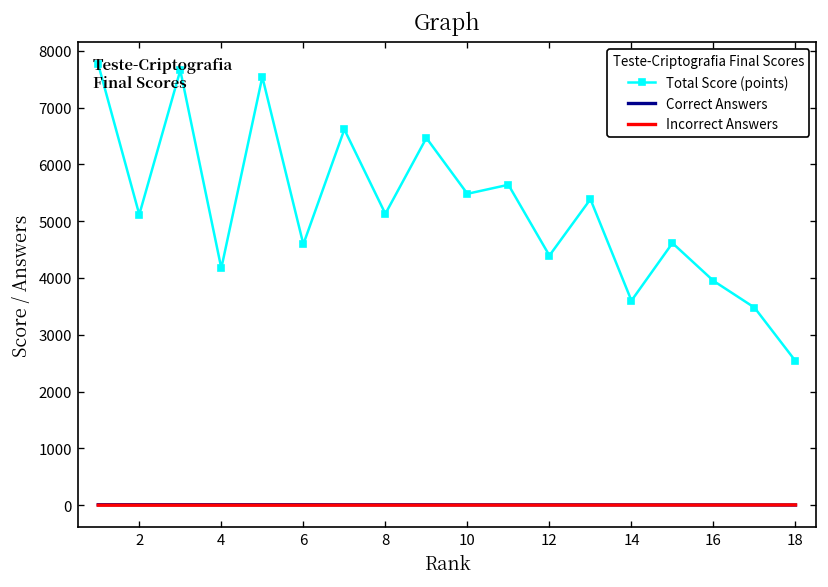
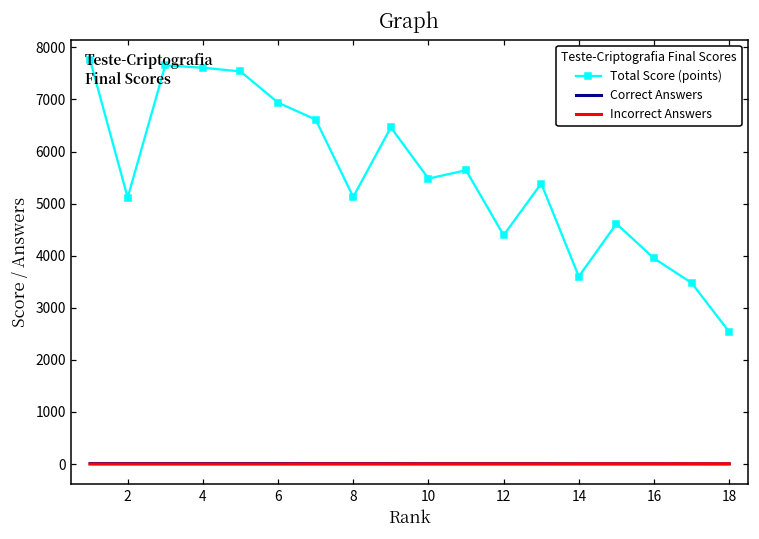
Total Score (points), 4: 4200 -> 7600
Total Score (points), 6: 4600 -> 6900
